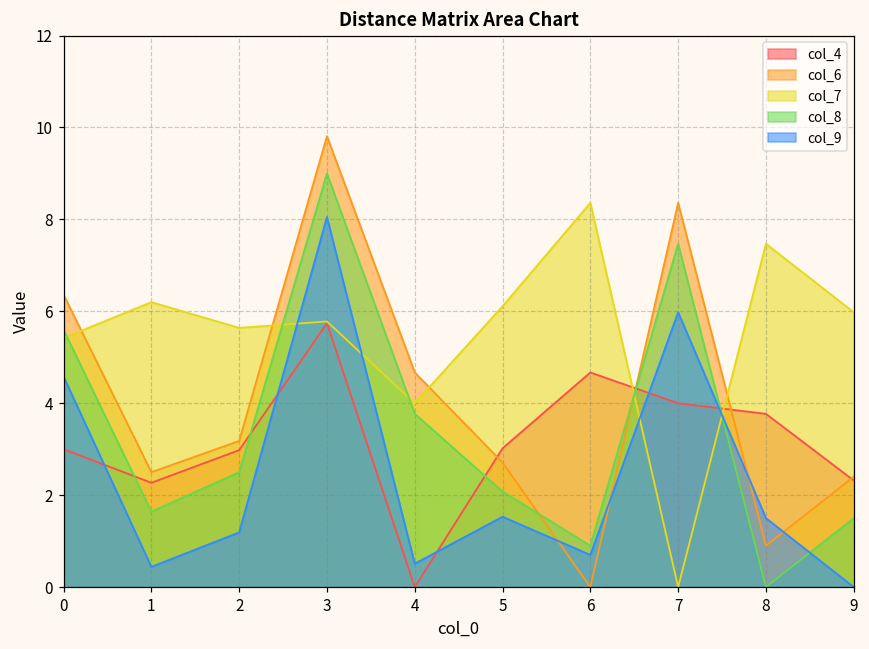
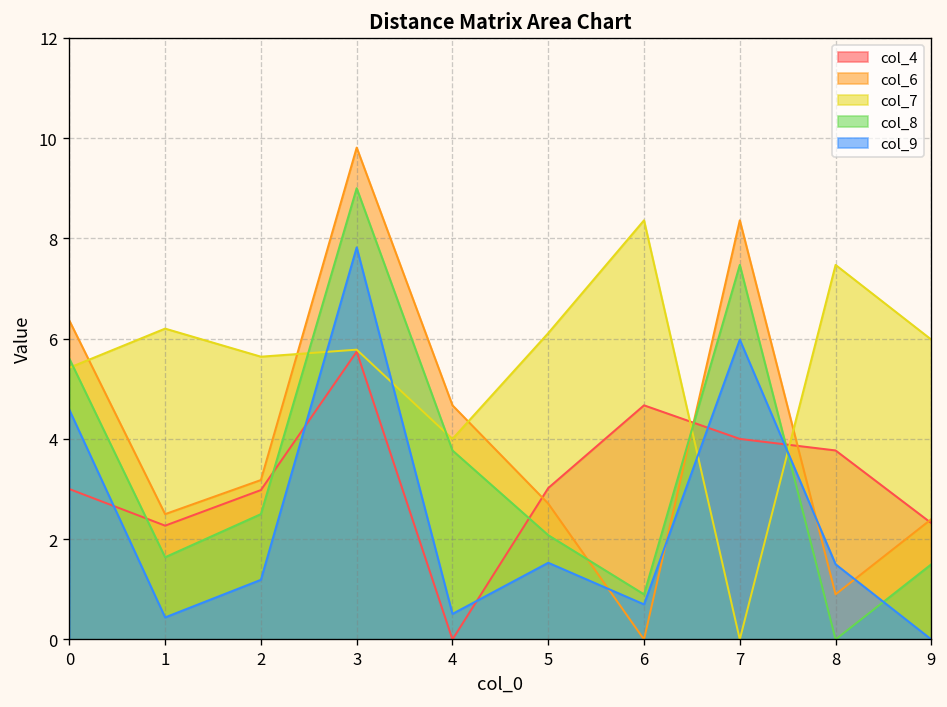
col_9, 3: 8.1 -> 7.8
